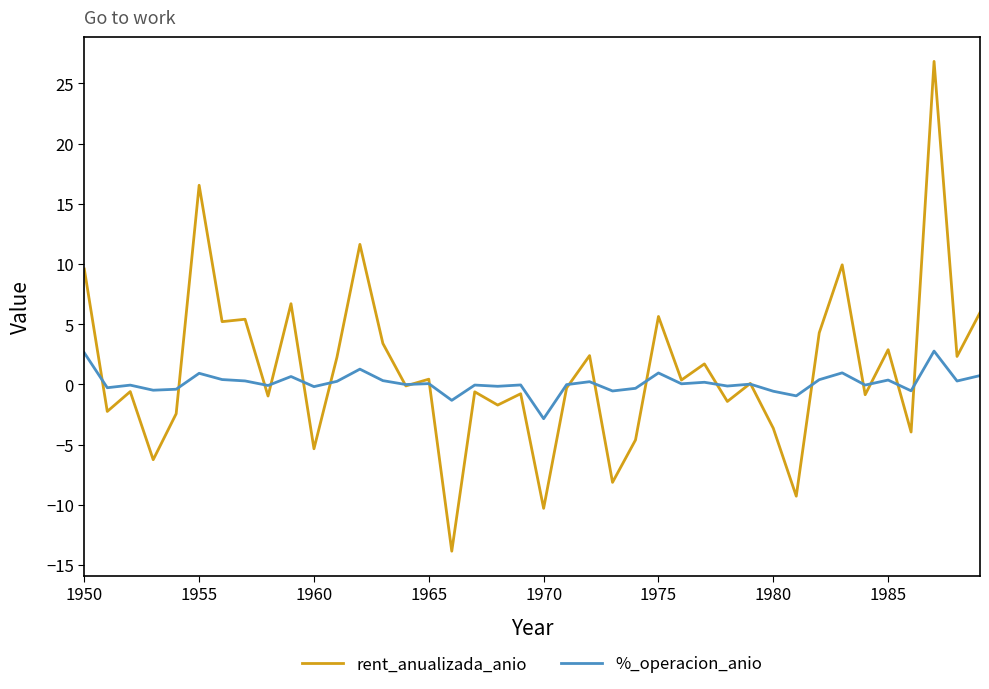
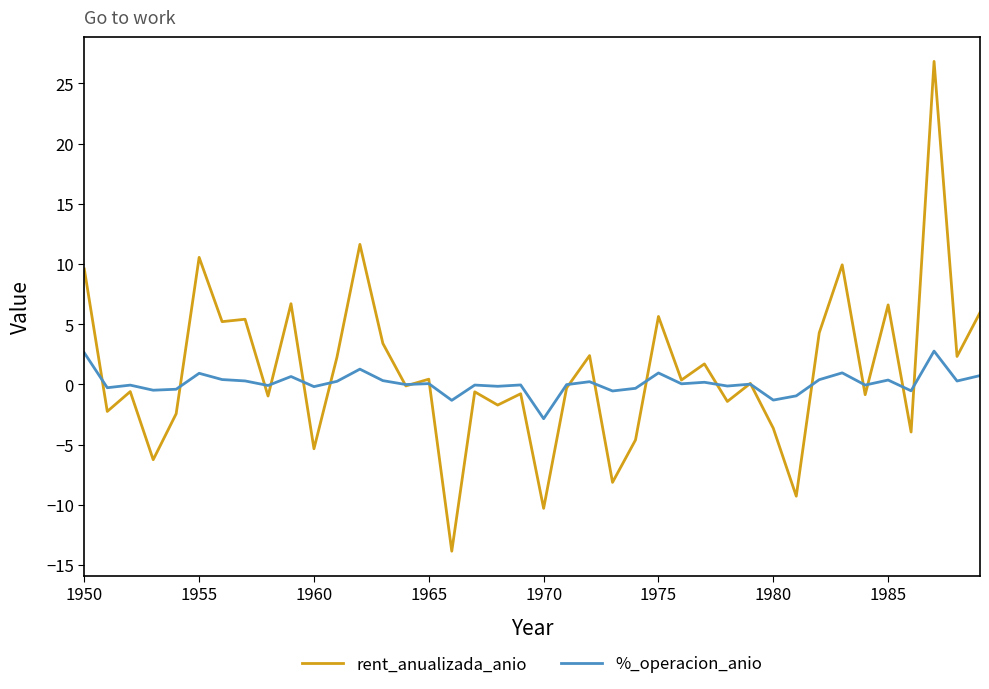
rent_anualizada_anio, 1955: 16.5 -> 10.6
%_operacion_anio, 1980: -0.6 -> -1.3
rent_anualizada_anio, 1985: 2.9 -> 6.6
